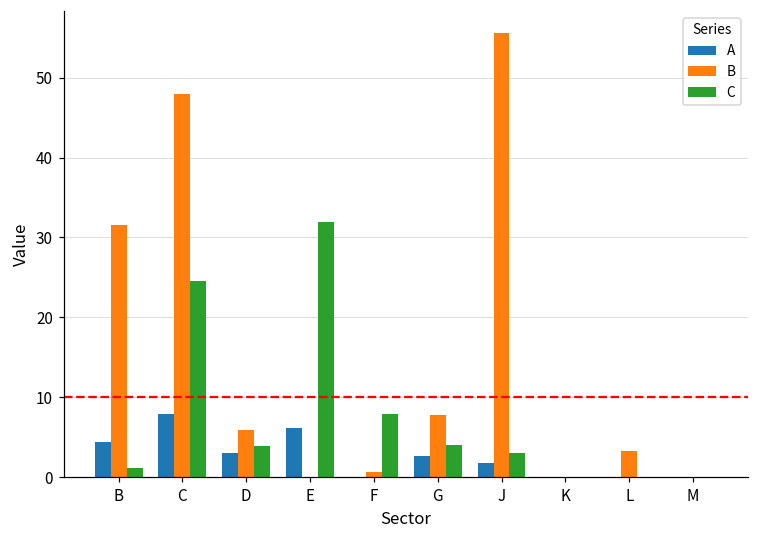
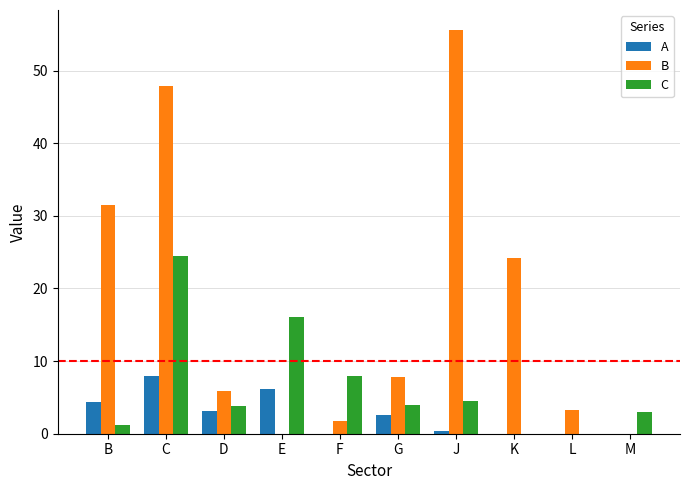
C, E: 32 -> 16
B, F: 1 -> 2
A, J: 2 -> 0
C, J: 3 -> 4
B, K: 0 -> 24
C, M: 0 -> 3
